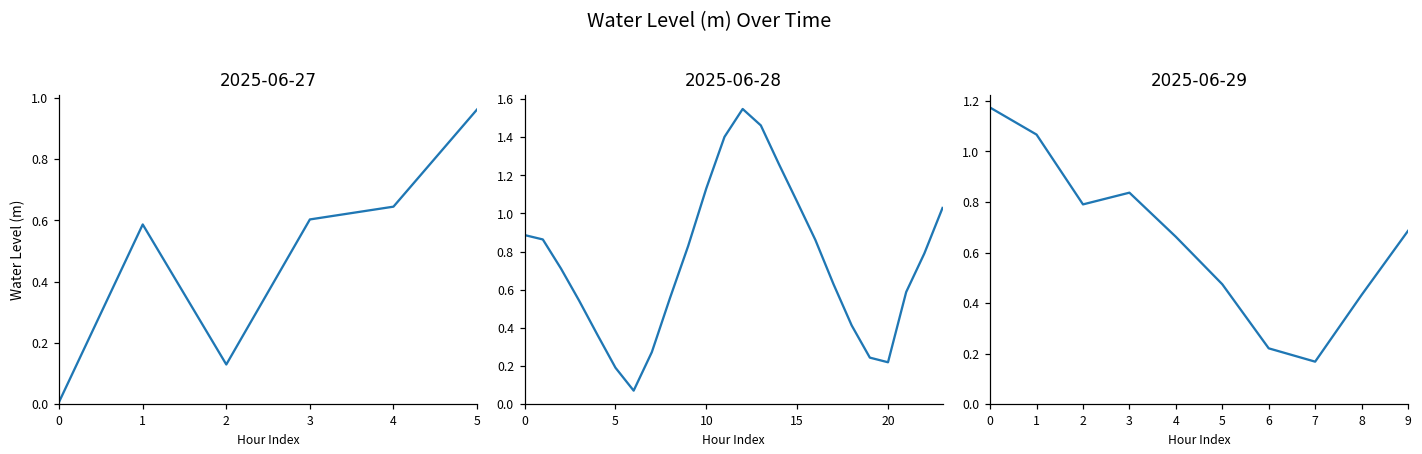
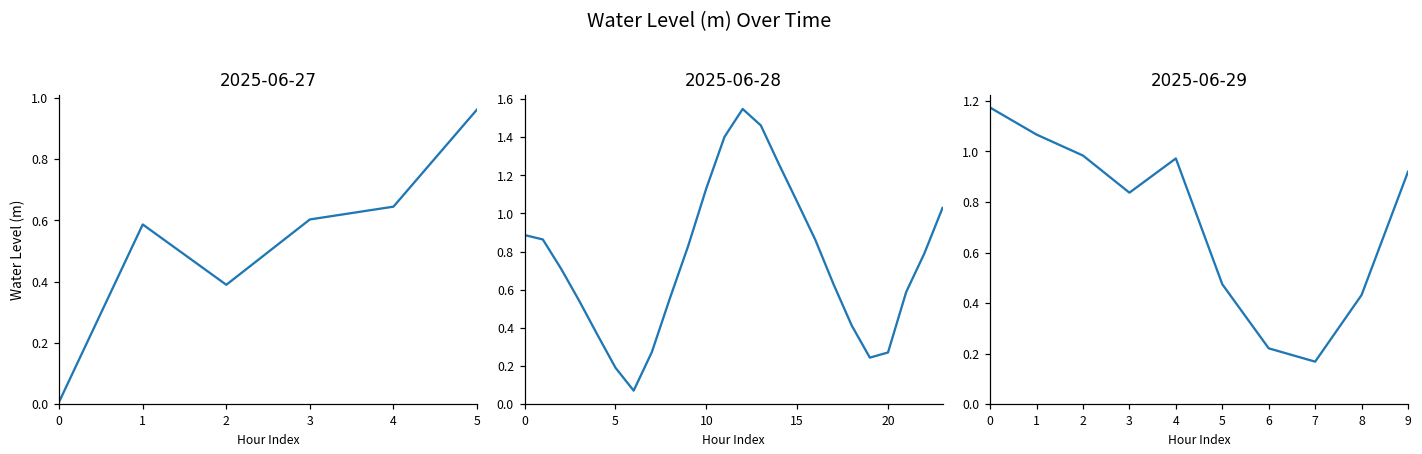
2025-06-27, 2: 0.13 -> 0.39
2025-06-28, 20: 0.22 -> 0.27
2025-06-29, 2: 0.79 -> 0.98
2025-06-29, 4: 0.66 -> 0.97
2025-06-29, 9: 0.69 -> 0.92
